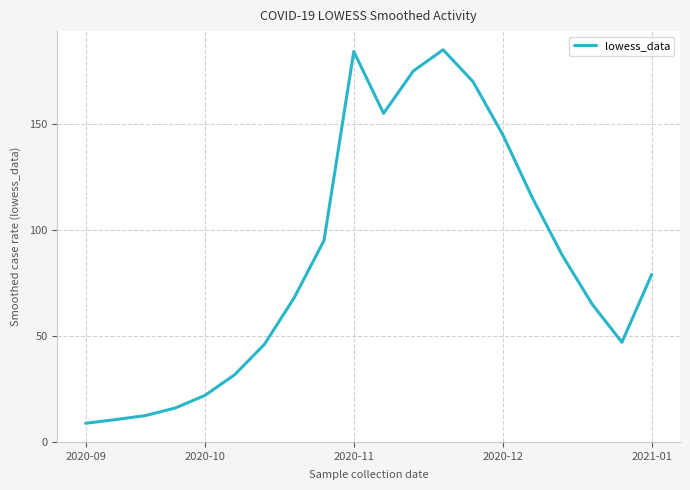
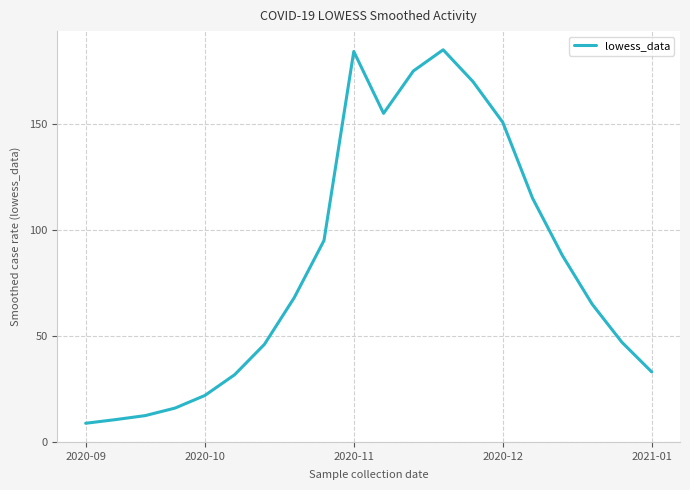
2020-12: 145 -> 151
2021-01: 79 -> 33
